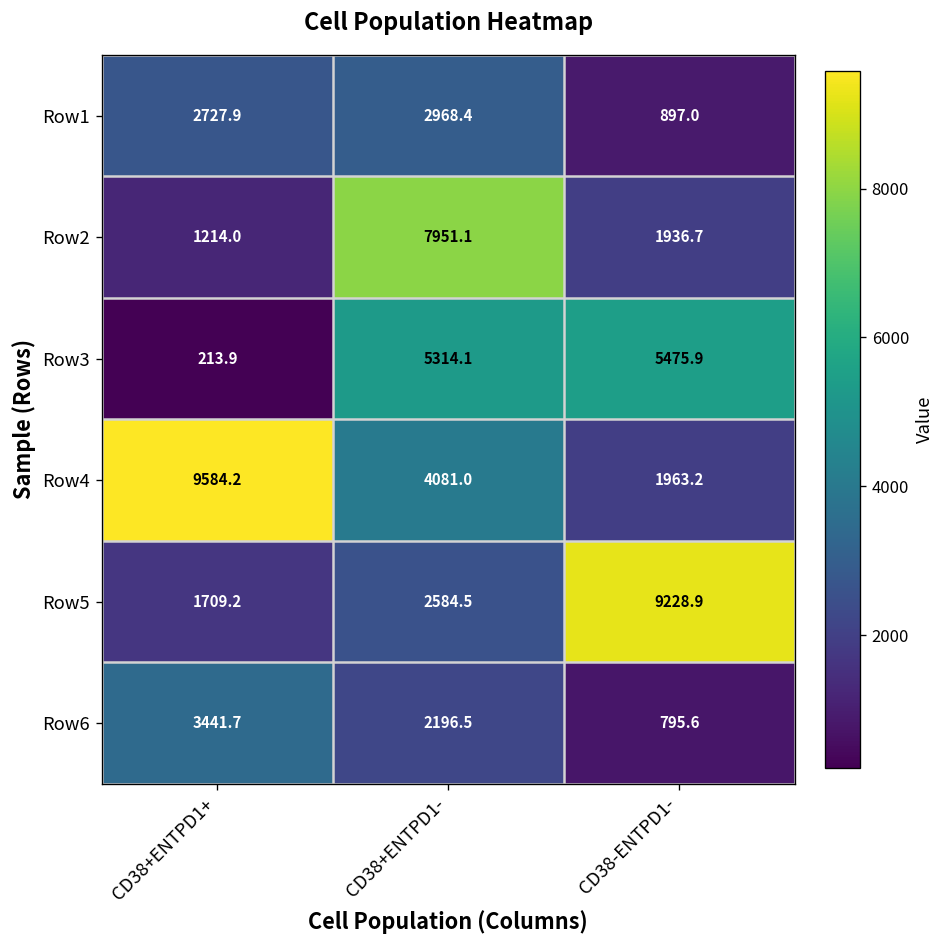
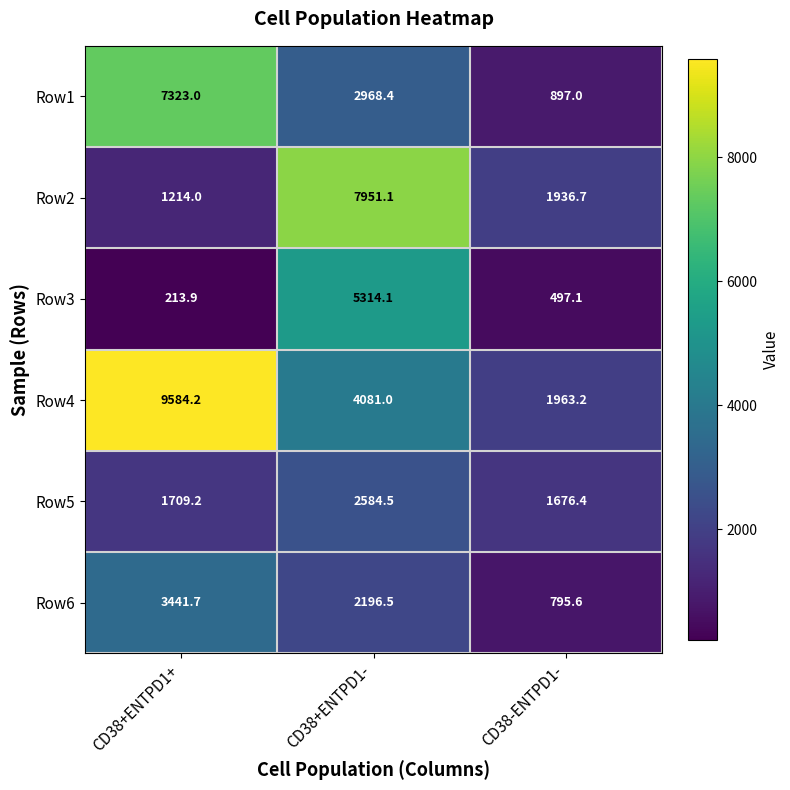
Row1, CD38+ENTPD1+: 2727.9 -> 7323.0
Row3, CD38-ENTPD1-: 5475.9 -> 497.1
Row5, CD38-ENTPD1-: 9228.9 -> 1676.4
